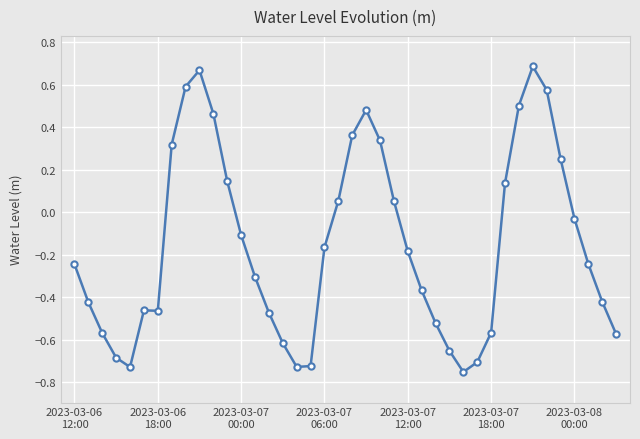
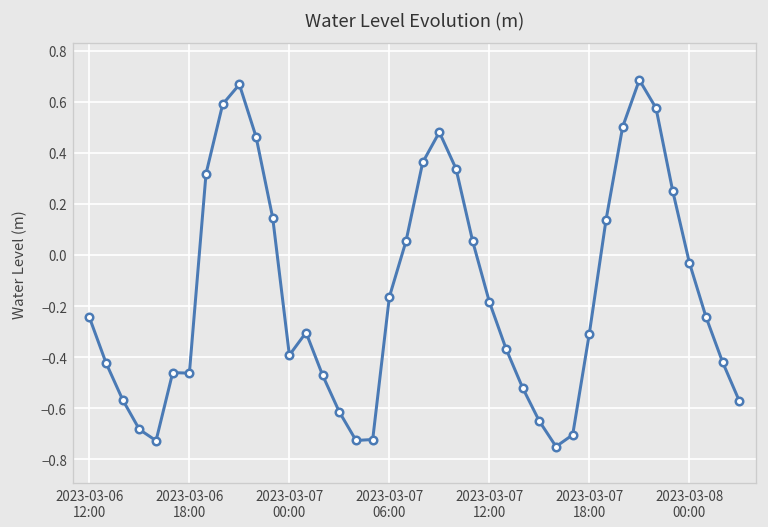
2023-03-07 00:00: -0.11 -> -0.39
2023-03-07 18:00: -0.57 -> -0.31
